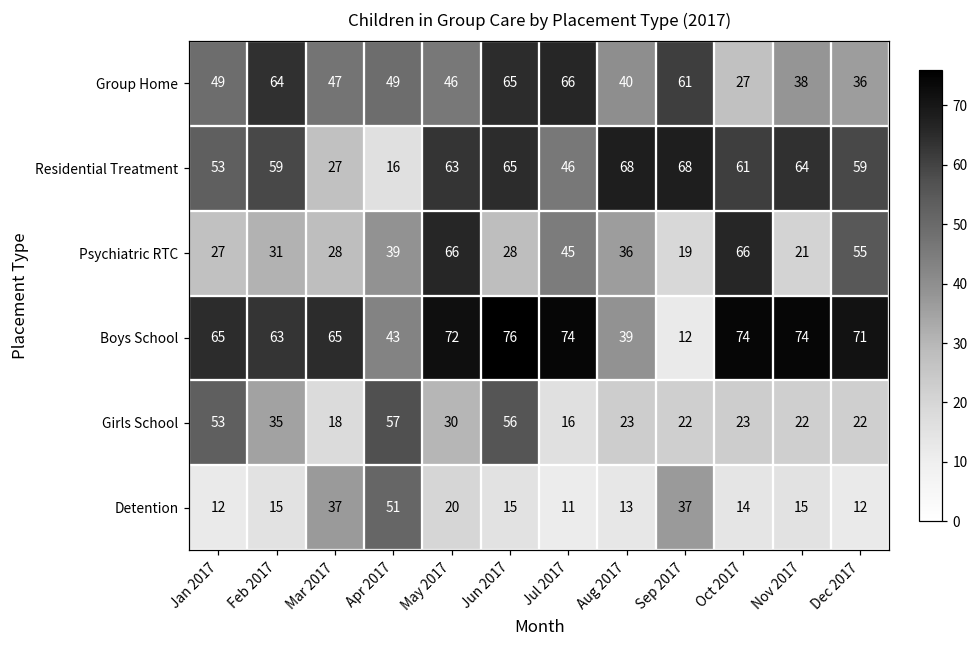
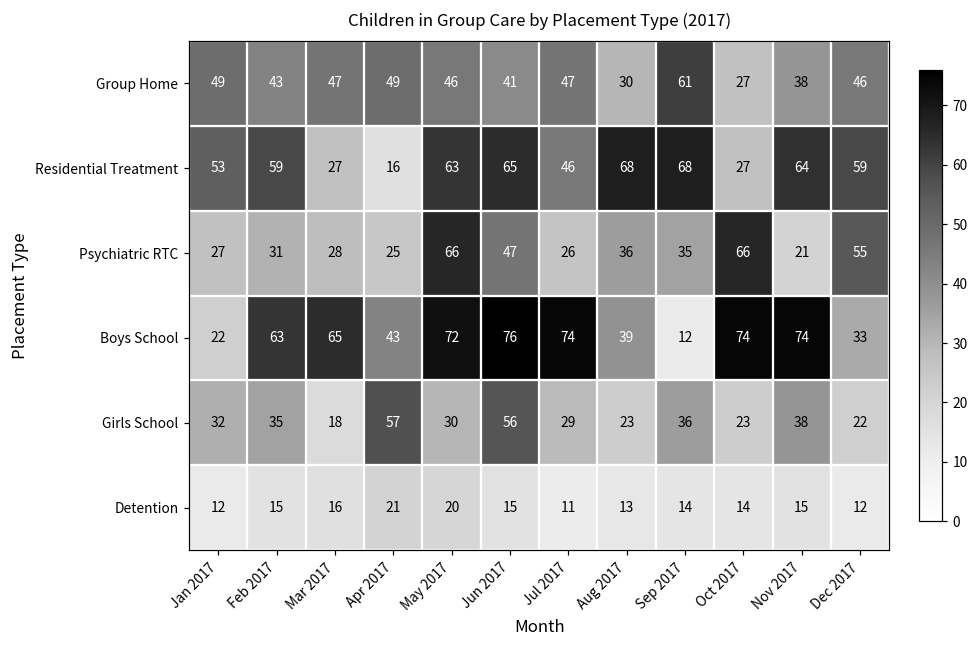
Group Home, Feb 2017: 64 -> 43
Group Home, Jun 2017: 65 -> 41
Group Home, Jul 2017: 66 -> 47
Group Home, Aug 2017: 40 -> 30
Group Home, Dec 2017: 36 -> 46
Residential Treatment, Oct 2017: 61 -> 27
Psychiatric RTC, Apr 2017: 39 -> 25
Psychiatric RTC, Jun 2017: 28 -> 47
Psychiatric RTC, Jul 2017: 45 -> 26
Psychiatric RTC, Sep 2017: 19 -> 35
Boys School, Jan 2017: 65 -> 22
Boys School, Dec 2017: 71 -> 33
Girls School, Jan 2017: 53 -> 32
Girls School, Jul 2017: 16 -> 29
Girls School, Sep 2017: 22 -> 36
Girls School, Nov 2017: 22 -> 38
Detention, Mar 2017: 37 -> 16
Detention, Apr 2017: 51 -> 21
Detention, Sep 2017: 37 -> 14
